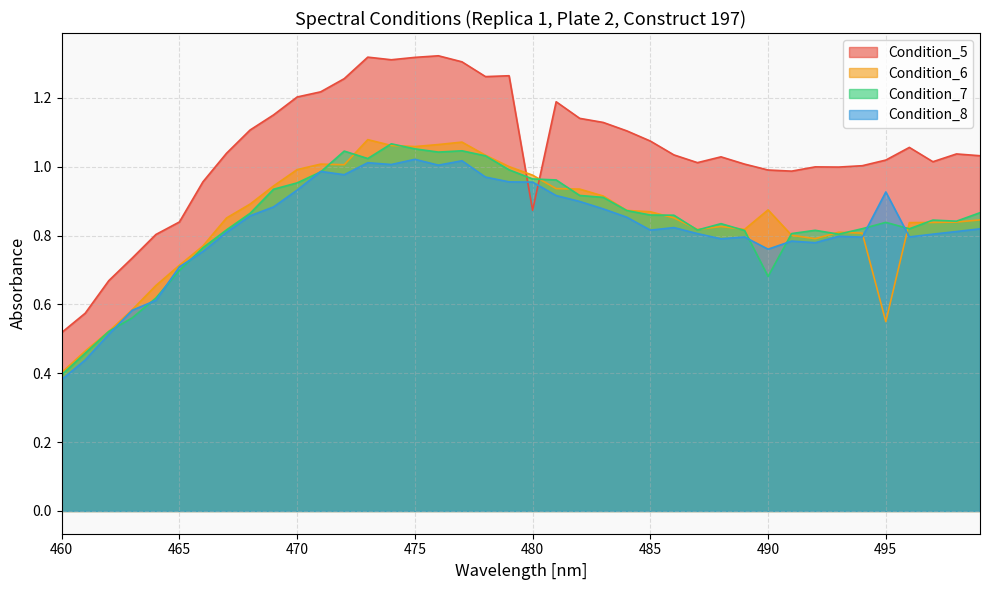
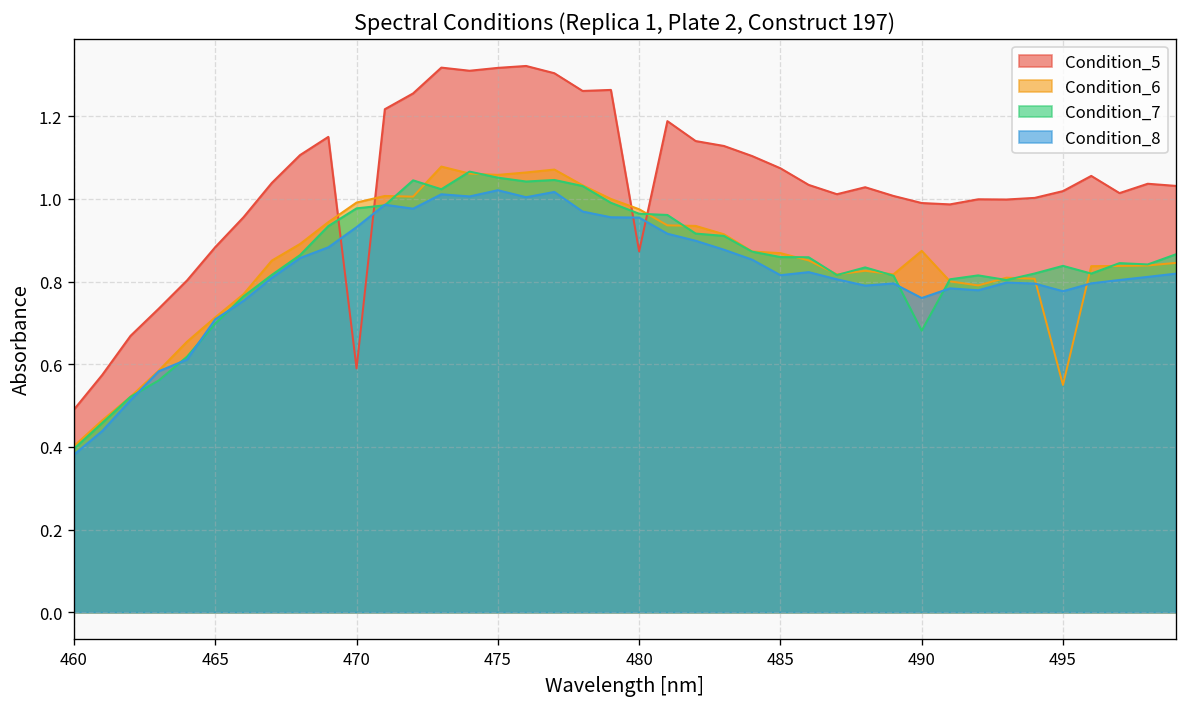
Condition_5, 460: 0.52 -> 0.49
Condition_5, 465: 0.84 -> 0.88
Condition_5, 470: 1.20 -> 0.59
Condition_7, 470: 0.95 -> 0.98
Condition_8, 495: 0.93 -> 0.78
